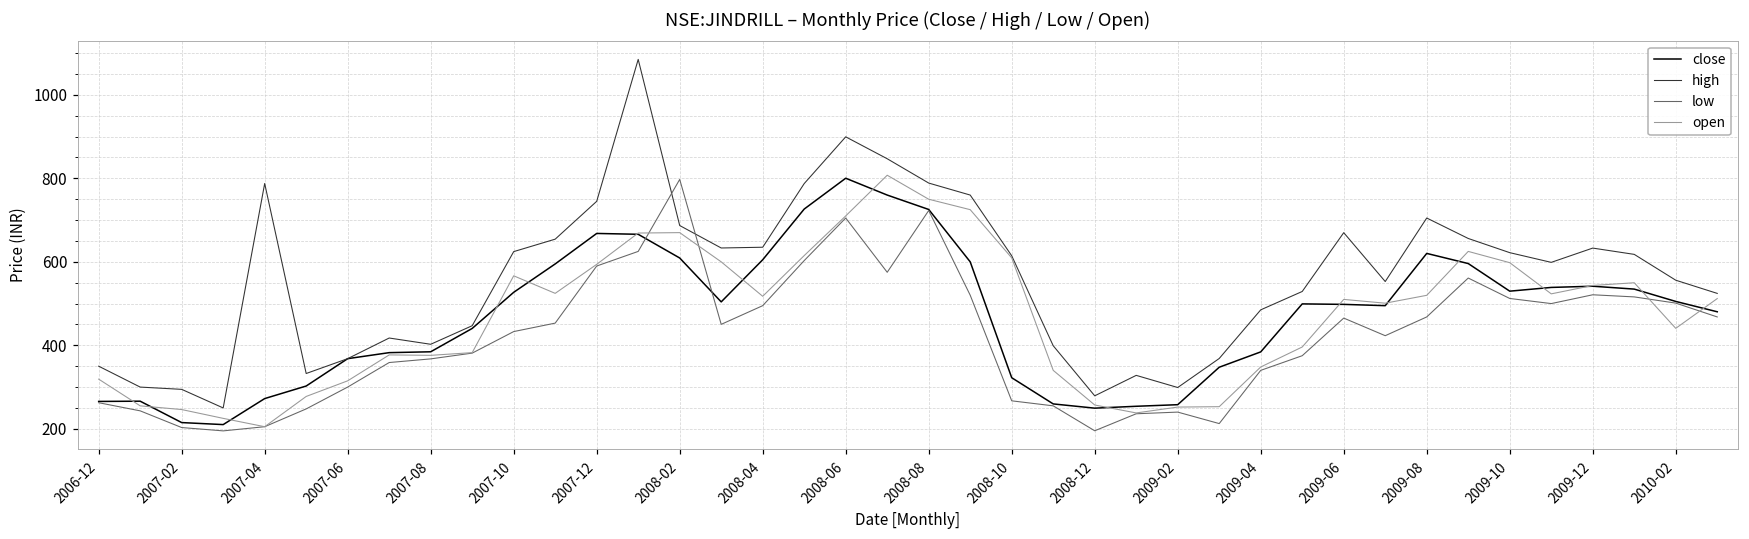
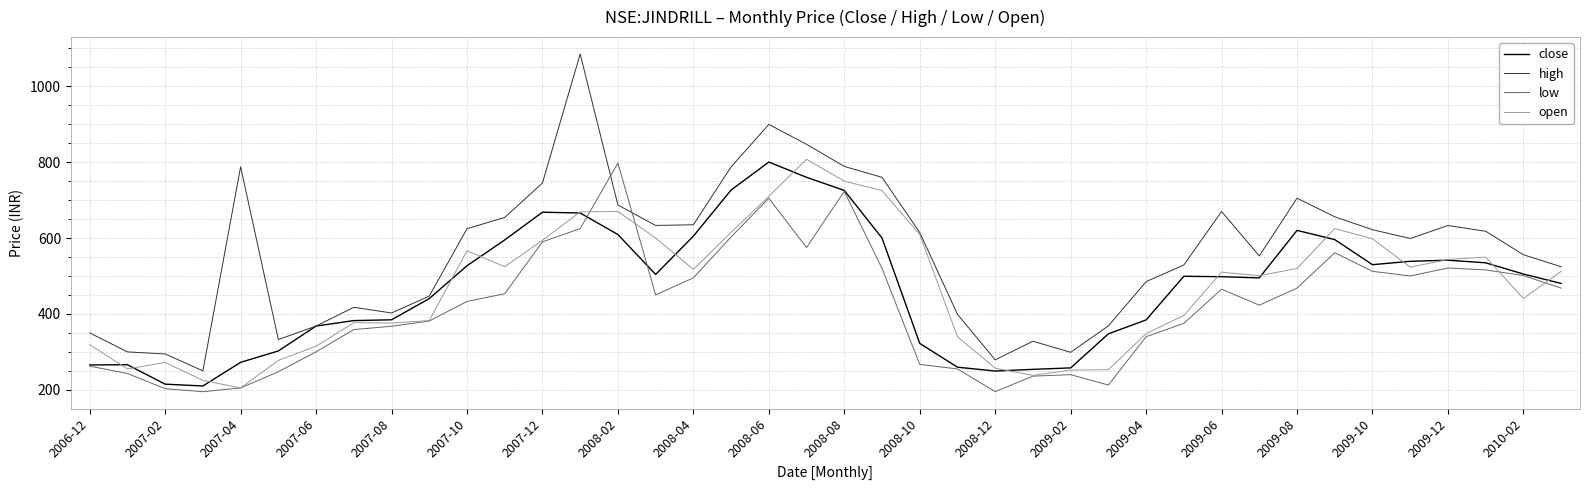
open, 2007-02: 250 -> 270
